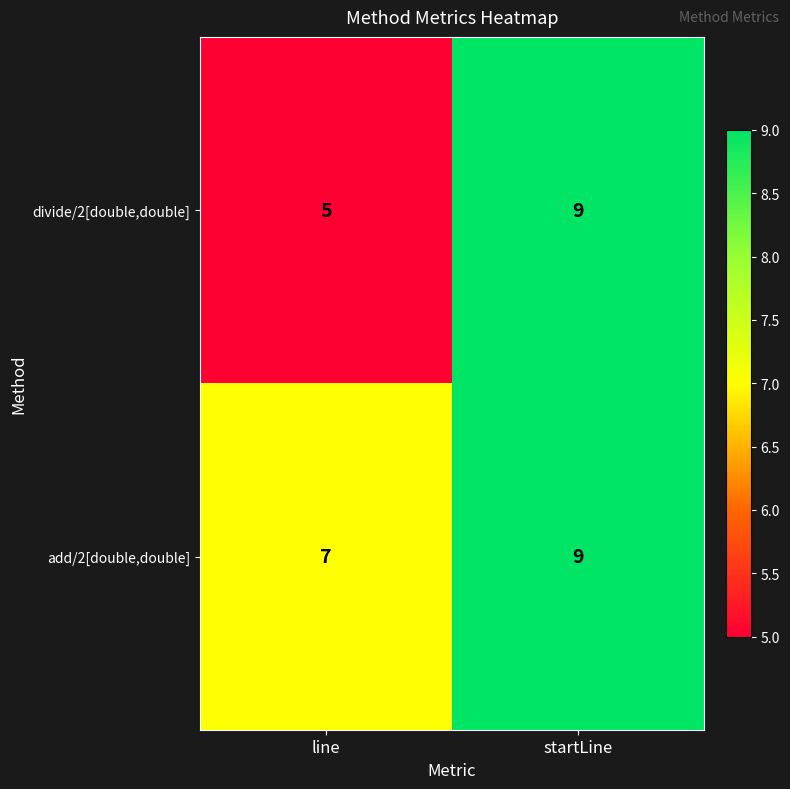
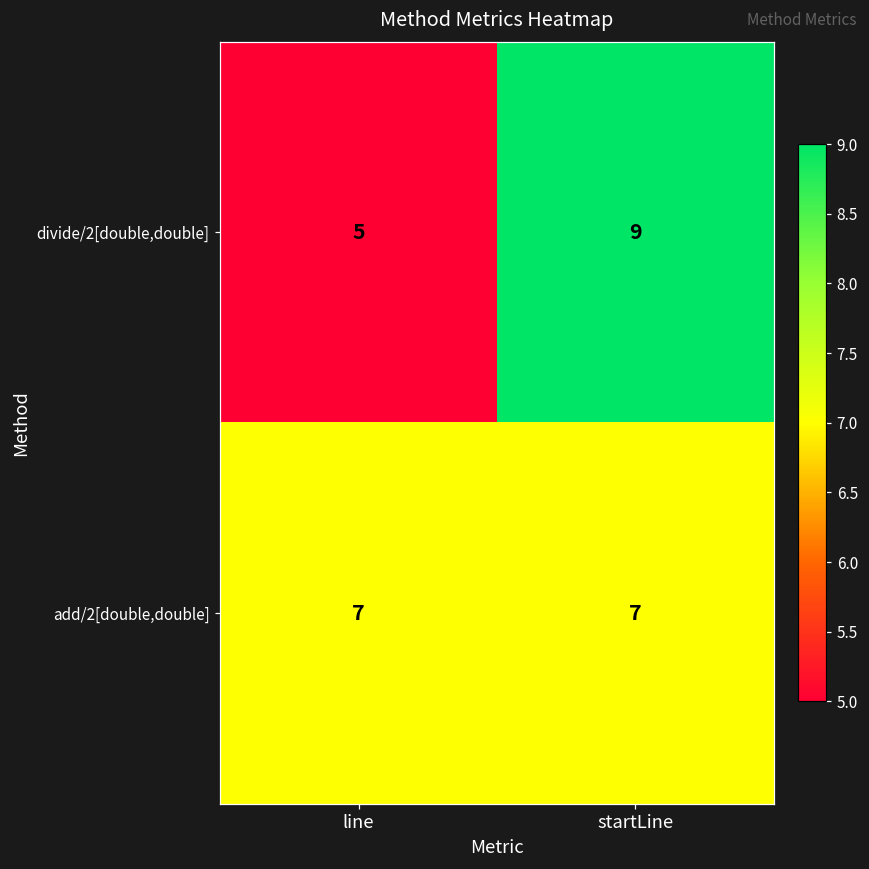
add/2[double,double], startLine: 9 -> 7
